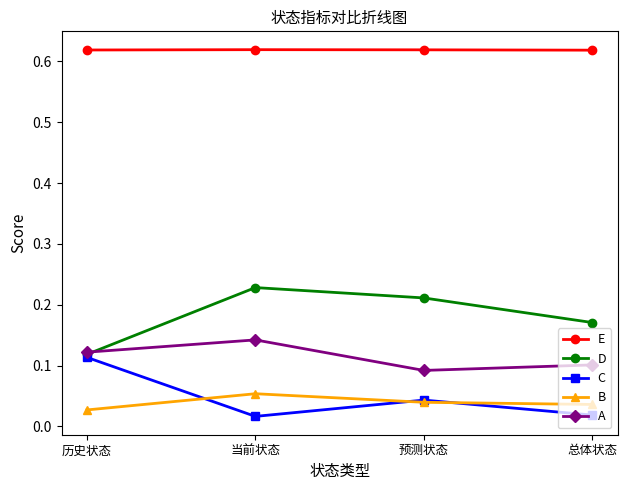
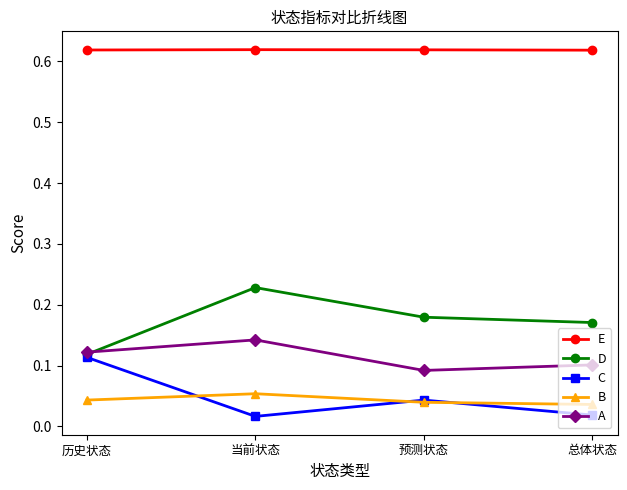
B, 历史状态: 0.03 -> 0.04
D, 预测状态: 0.21 -> 0.18
